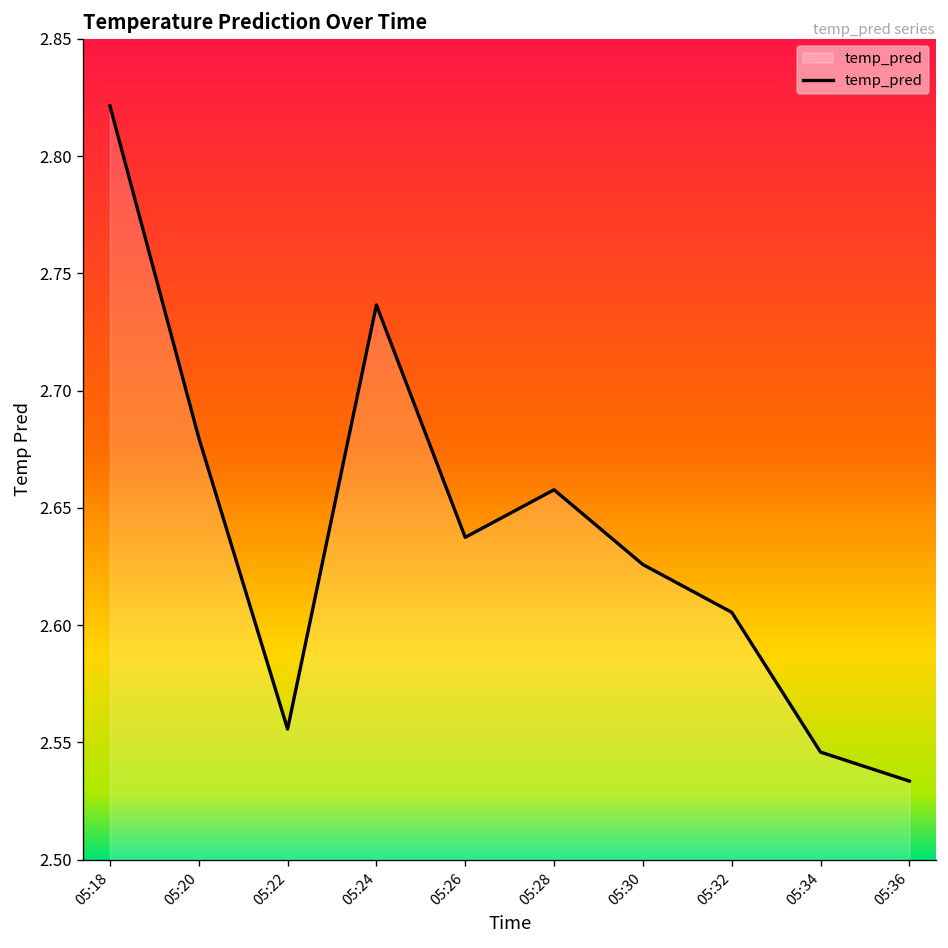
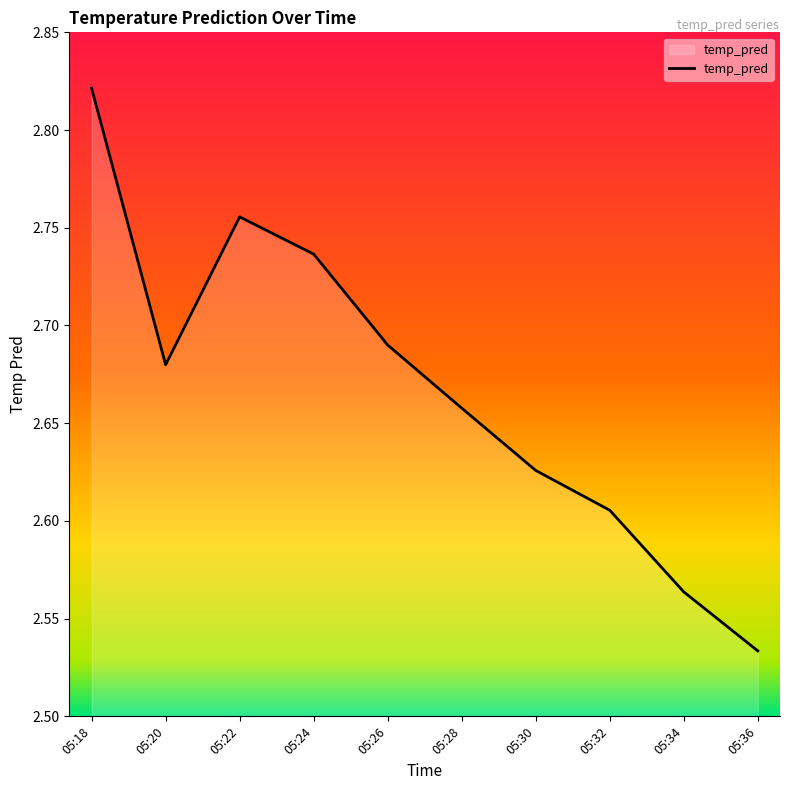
05:22: 2.556 -> 2.756
05:26: 2.637 -> 2.690
05:34: 2.546 -> 2.564
